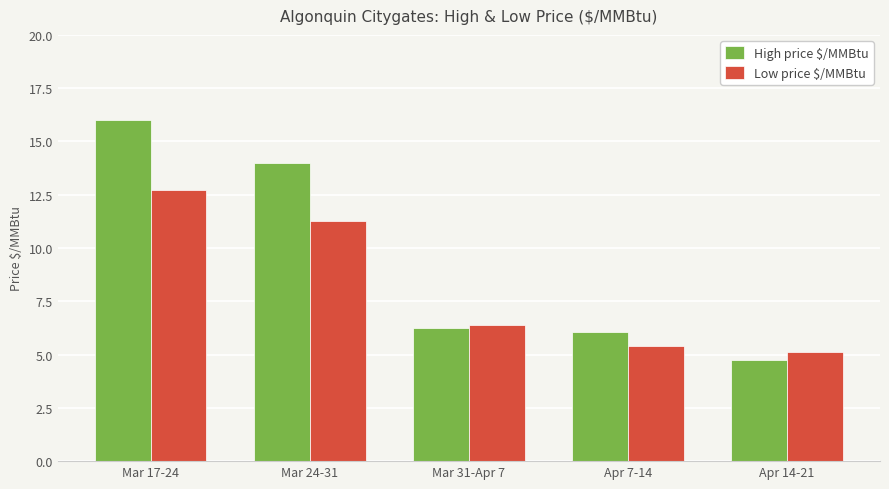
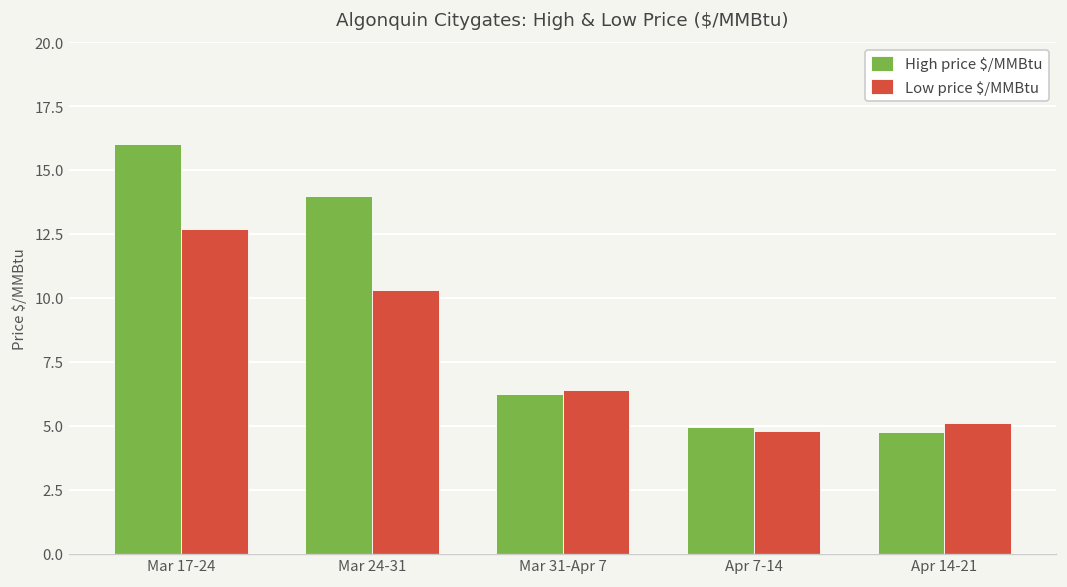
Low price $/MMBtu, Mar 24-31: 11.3 -> 10.3
High price $/MMBtu, Apr 7-14: 6.0 -> 5.0
Low price $/MMBtu, Apr 7-14: 5.4 -> 4.8
